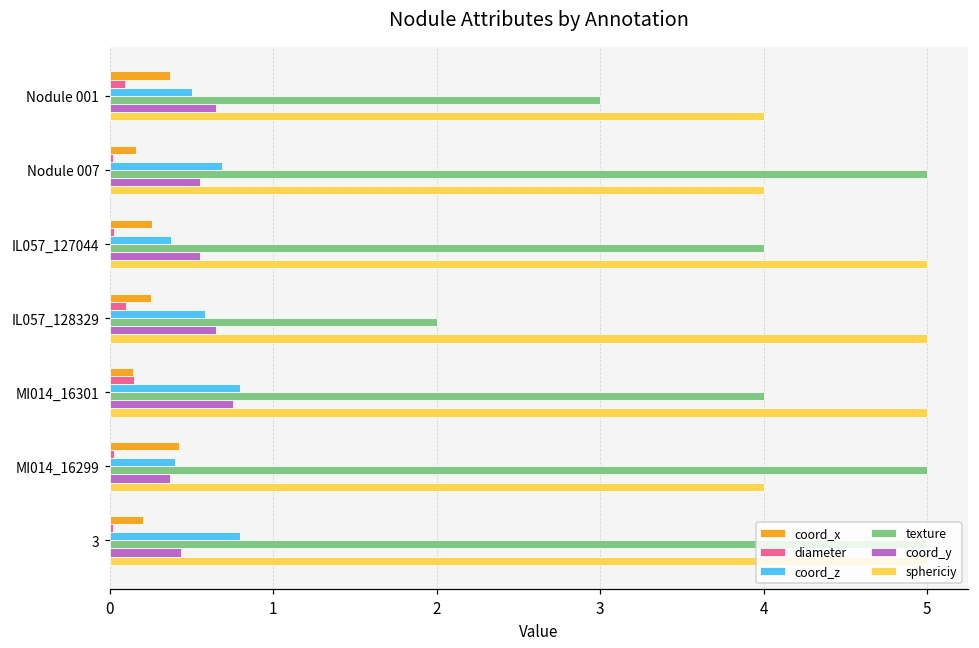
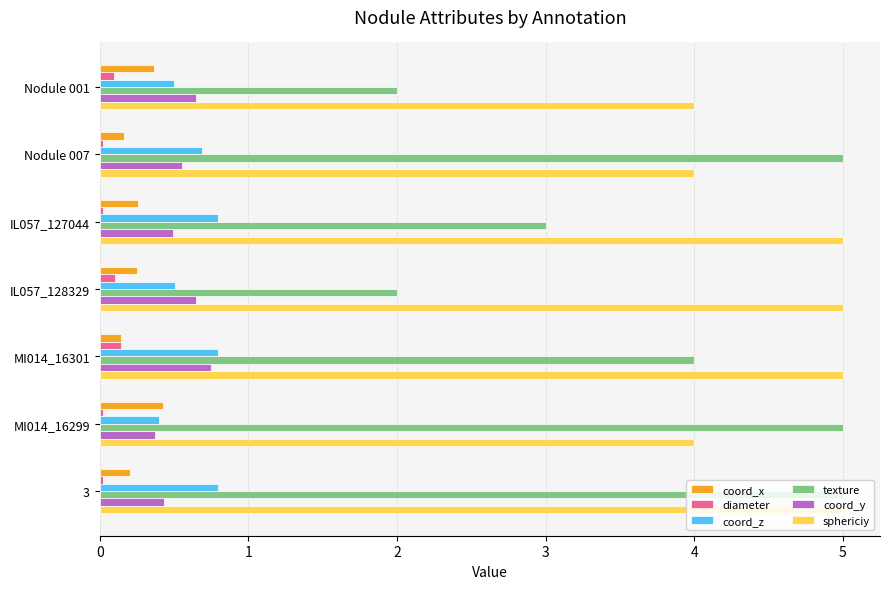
texture, Nodule 001: 3 -> 2
coord_z, IL057_127044: 0.37 -> 0.79
texture, IL057_127044: 4 -> 3
coord_y, IL057_127044: 0.55 -> 0.49
coord_z, IL057_128329: 0.58 -> 0.50
